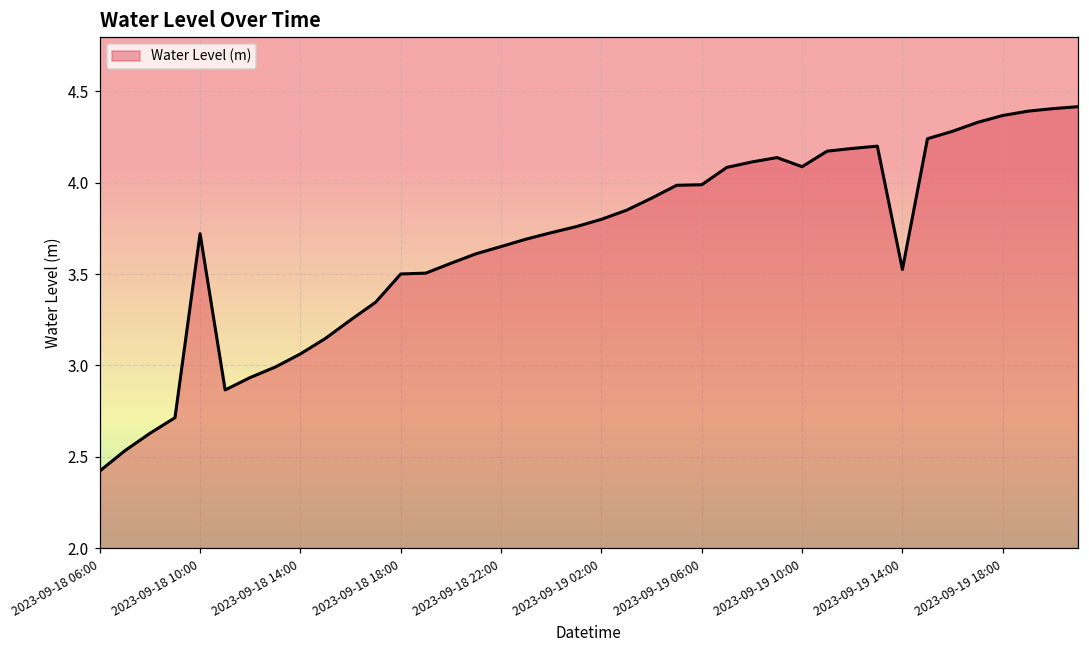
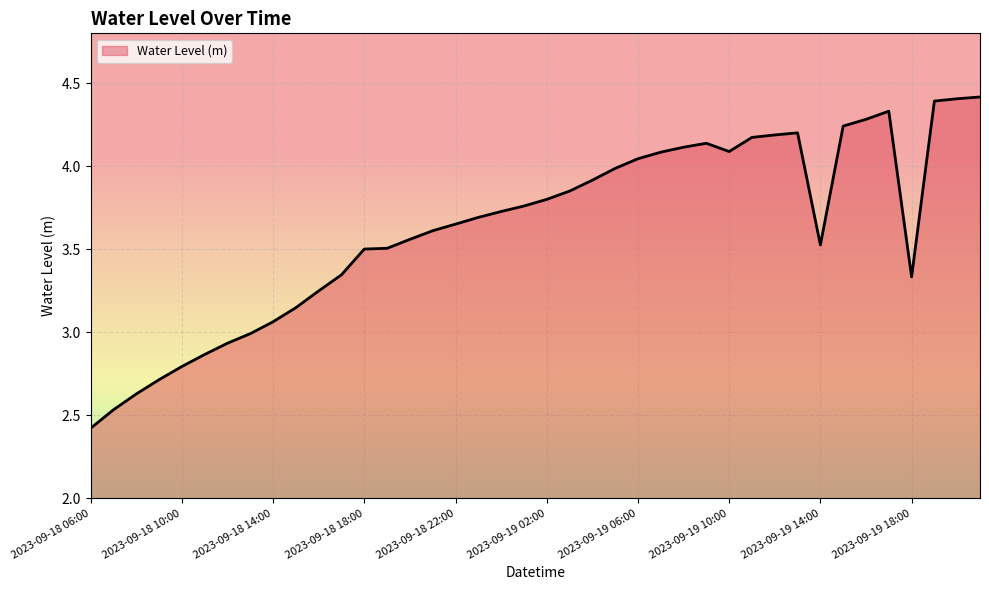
2023-09-18 10:00: 3.72 -> 2.79
2023-09-19 06:00: 3.99 -> 4.04
2023-09-19 18:00: 4.37 -> 3.33
